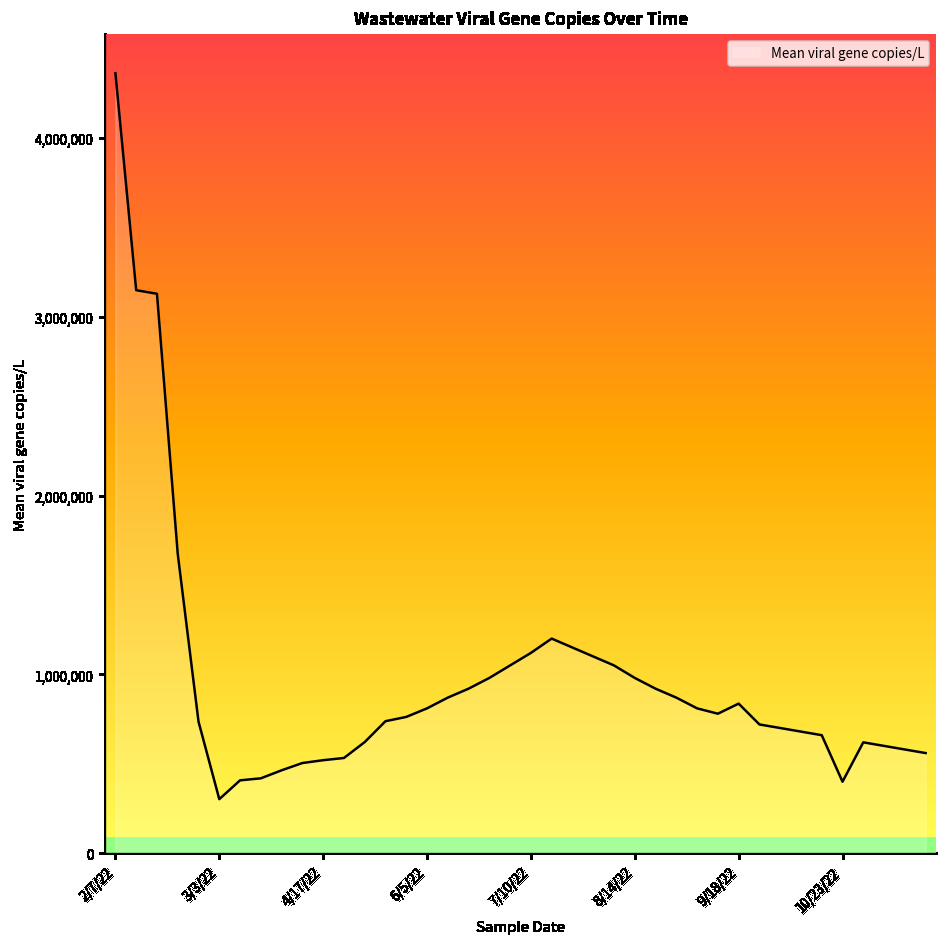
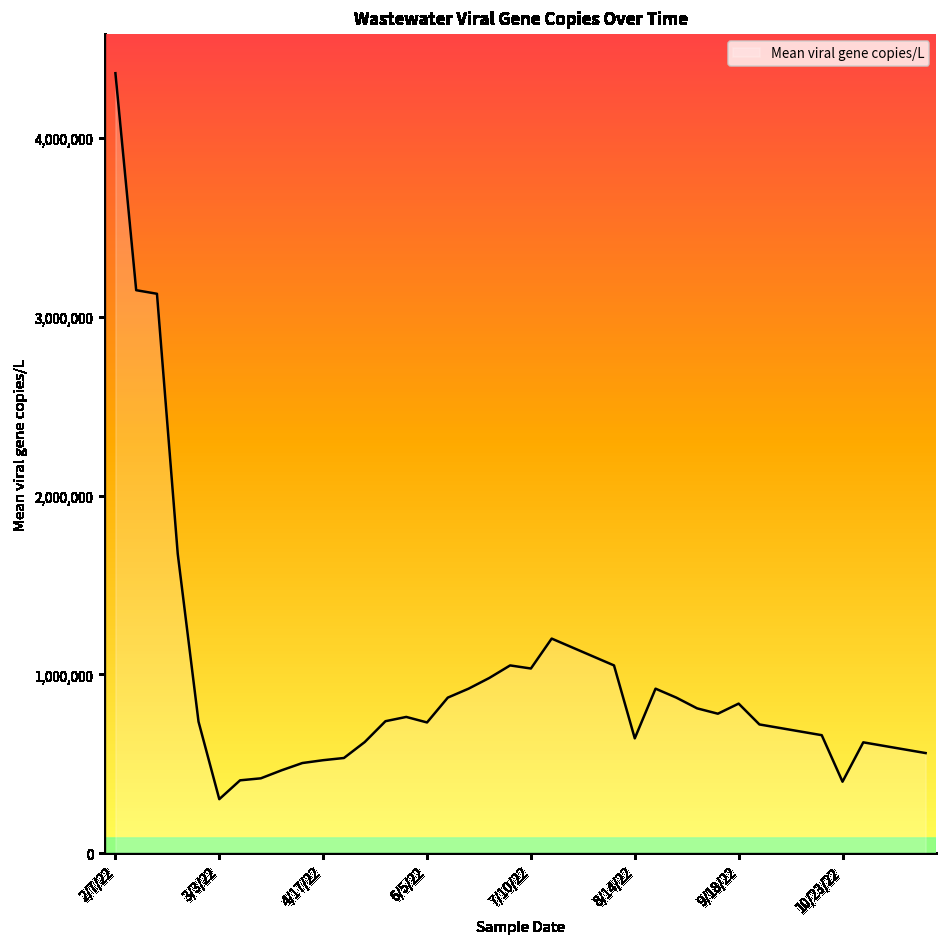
6/5/22: 810,000 -> 730,000
7/10/22: 1,120,000 -> 1,030,000
8/14/22: 980,000 -> 640,000
